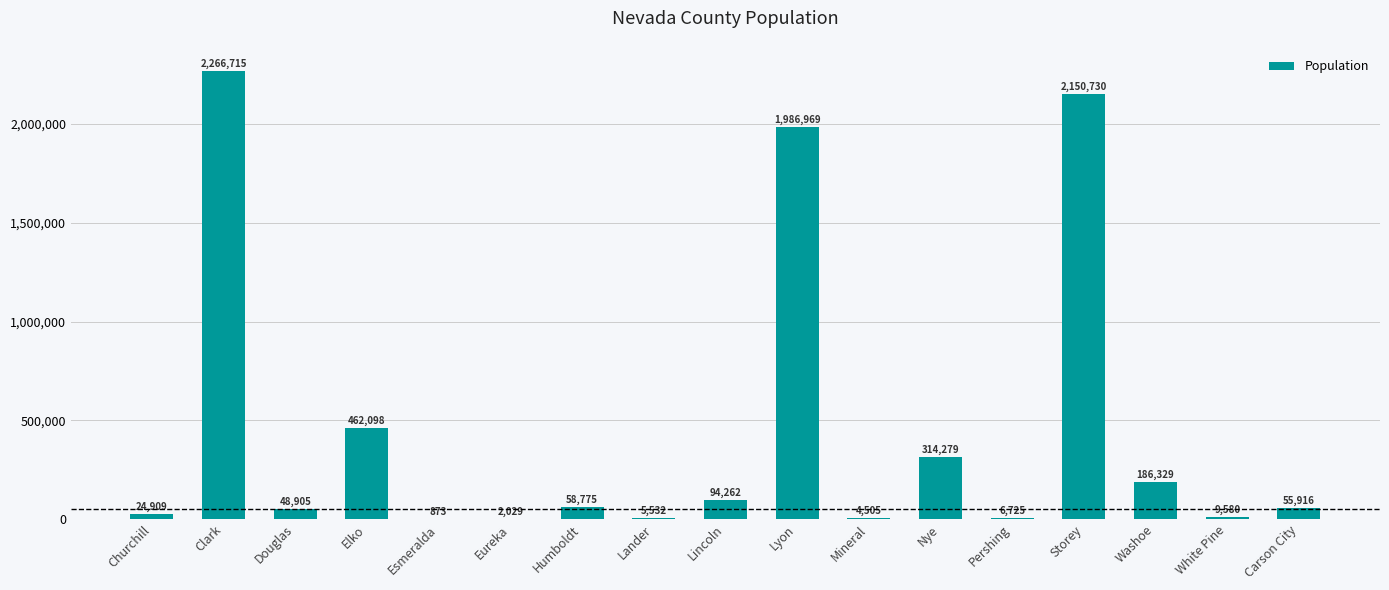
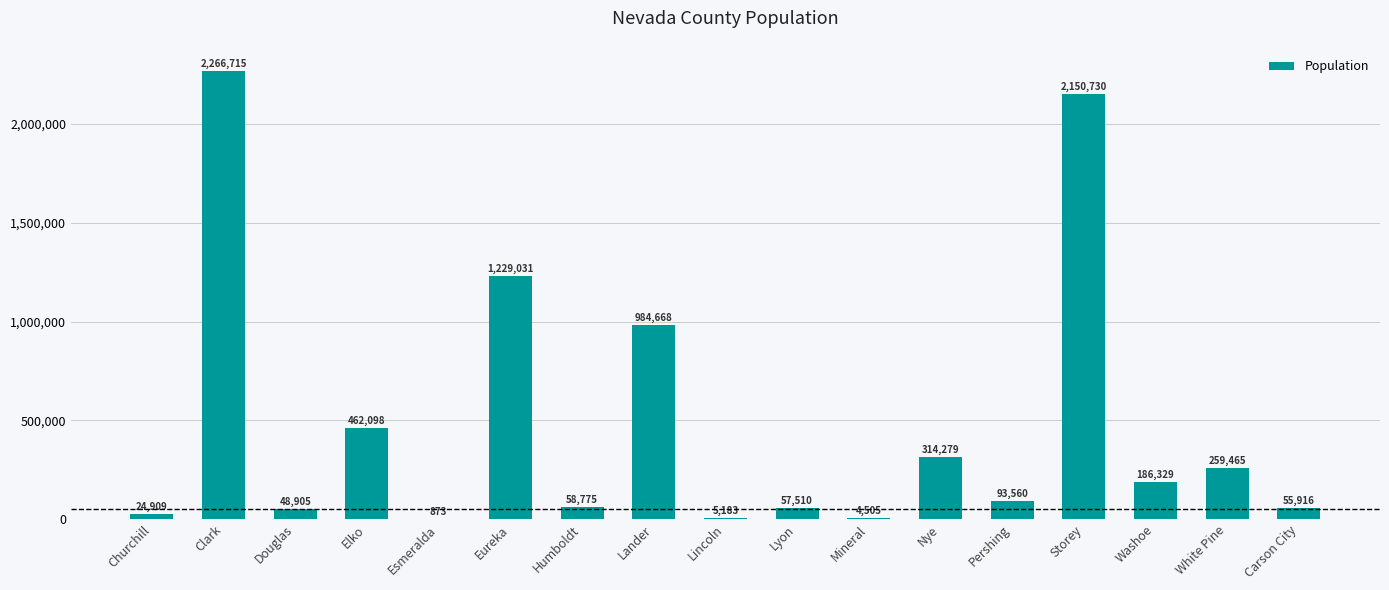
Eureka: 2,029 -> 1,229,031
Lander: 5,532 -> 984,668
Lincoln: 94,262 -> 5,183
Lyon: 1,986,969 -> 57,510
Pershing: 6,725 -> 93,560
White Pine: 9,580 -> 259,465
